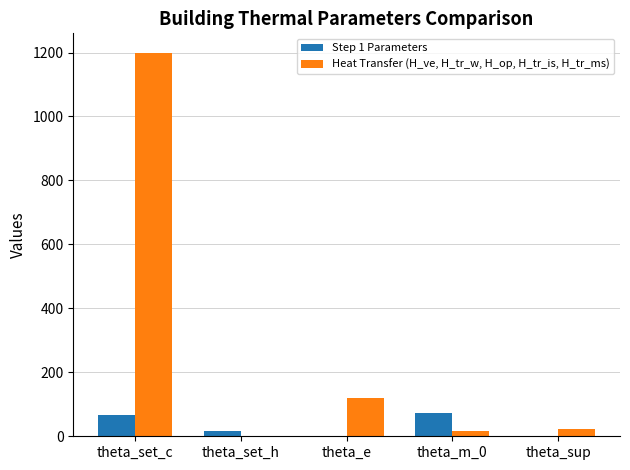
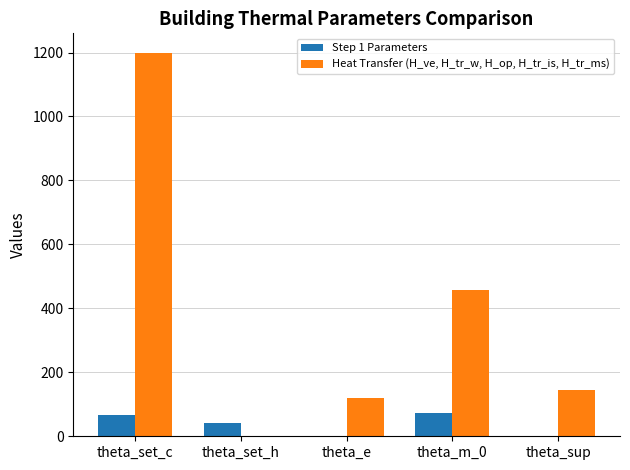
Step 1 Parameters, theta_set_h: 20 -> 40
Heat Transfer (H_ve, H_tr_w, H_op, H_tr_is, H_tr_ms), theta_m_0: 20 -> 460
Heat Transfer (H_ve, H_tr_w, H_op, H_tr_is, H_tr_ms), theta_sup: 20 -> 150
